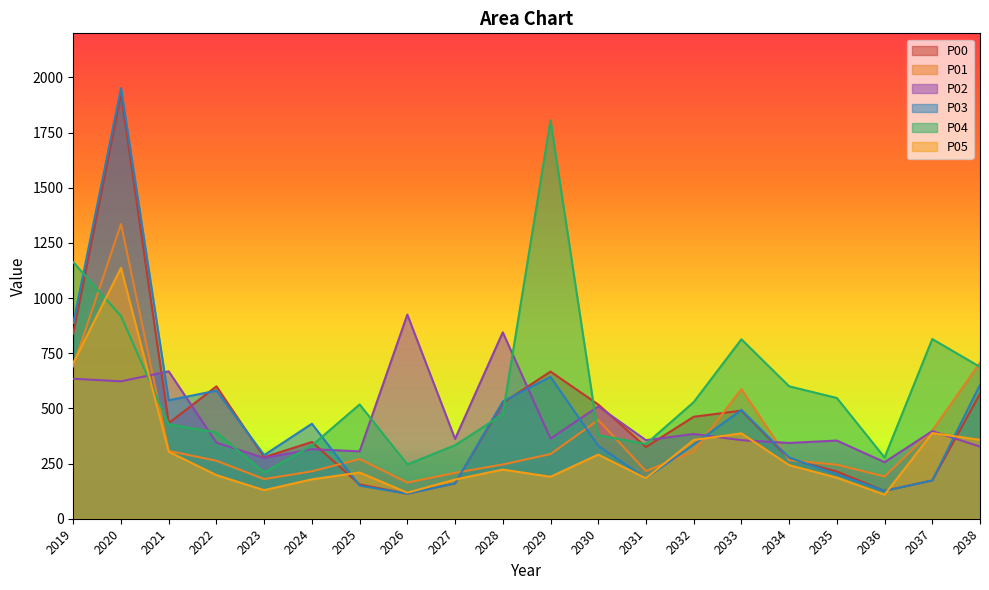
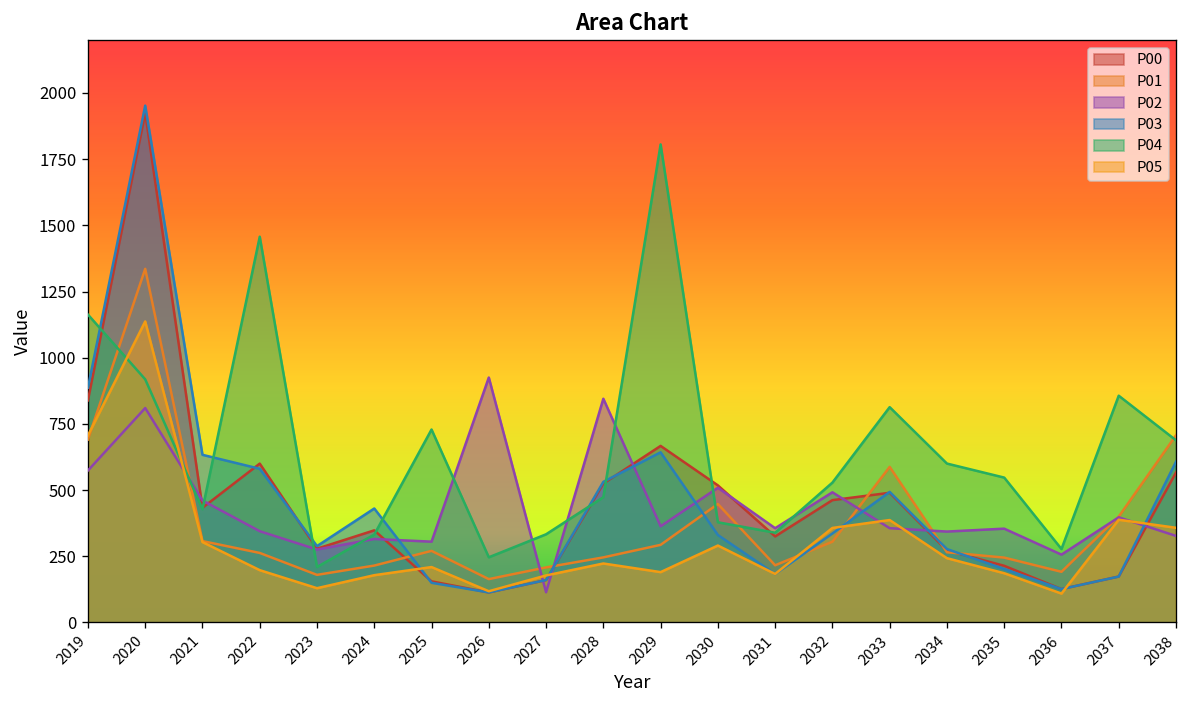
P02, 2019: 630 -> 570
P02, 2020: 620 -> 810
P02, 2021: 670 -> 460
P03, 2021: 540 -> 630
P04, 2022: 390 -> 1460
P04, 2025: 520 -> 730
P02, 2027: 360 -> 110
P02, 2032: 380 -> 490
P04, 2037: 810 -> 860
